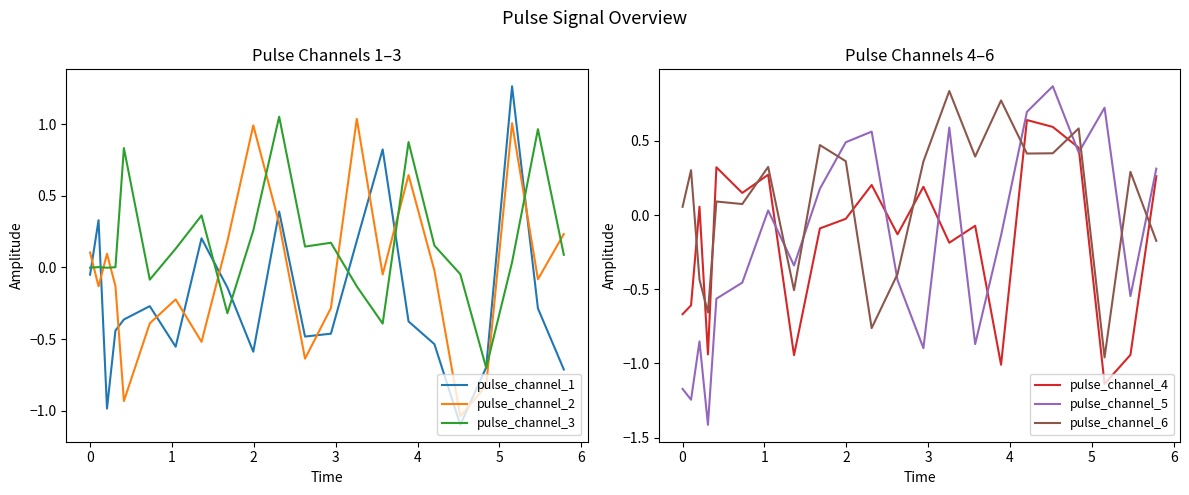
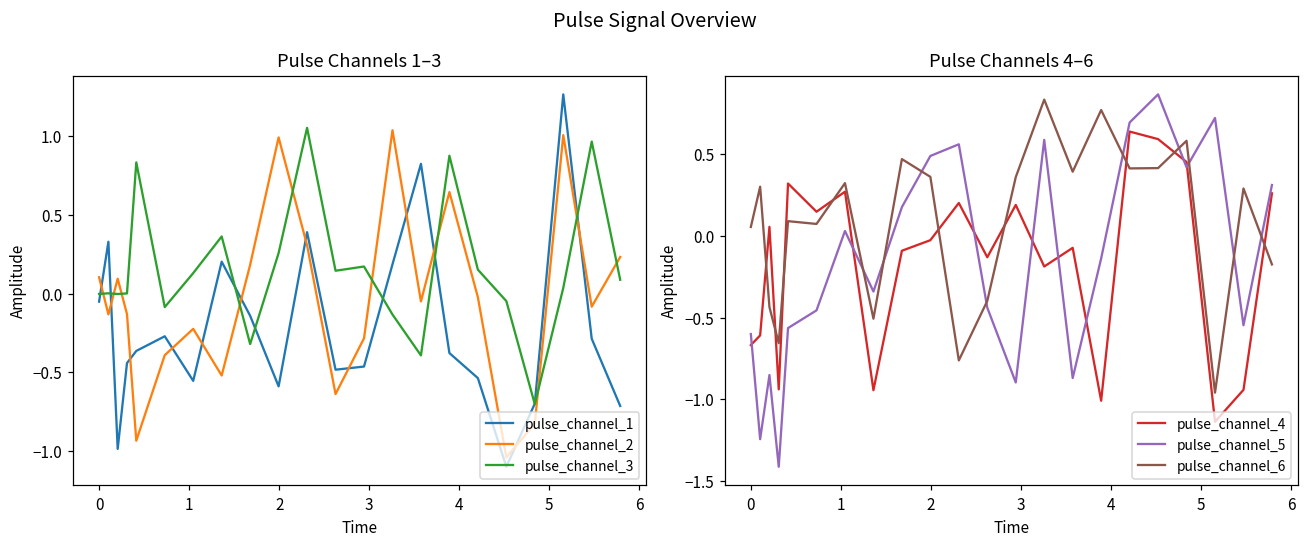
Pulse Channels 4–6, pulse_channel_5, 0: -1.17 -> -0.60
